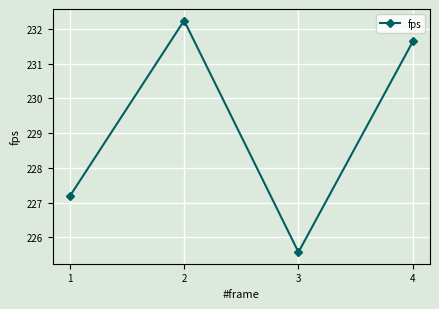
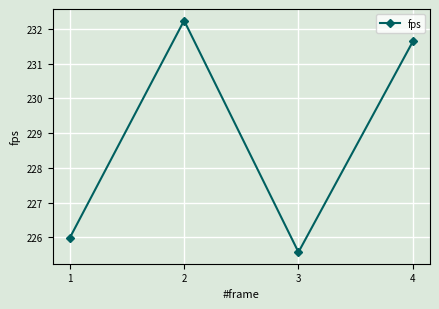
1: 227.2 -> 226.0
